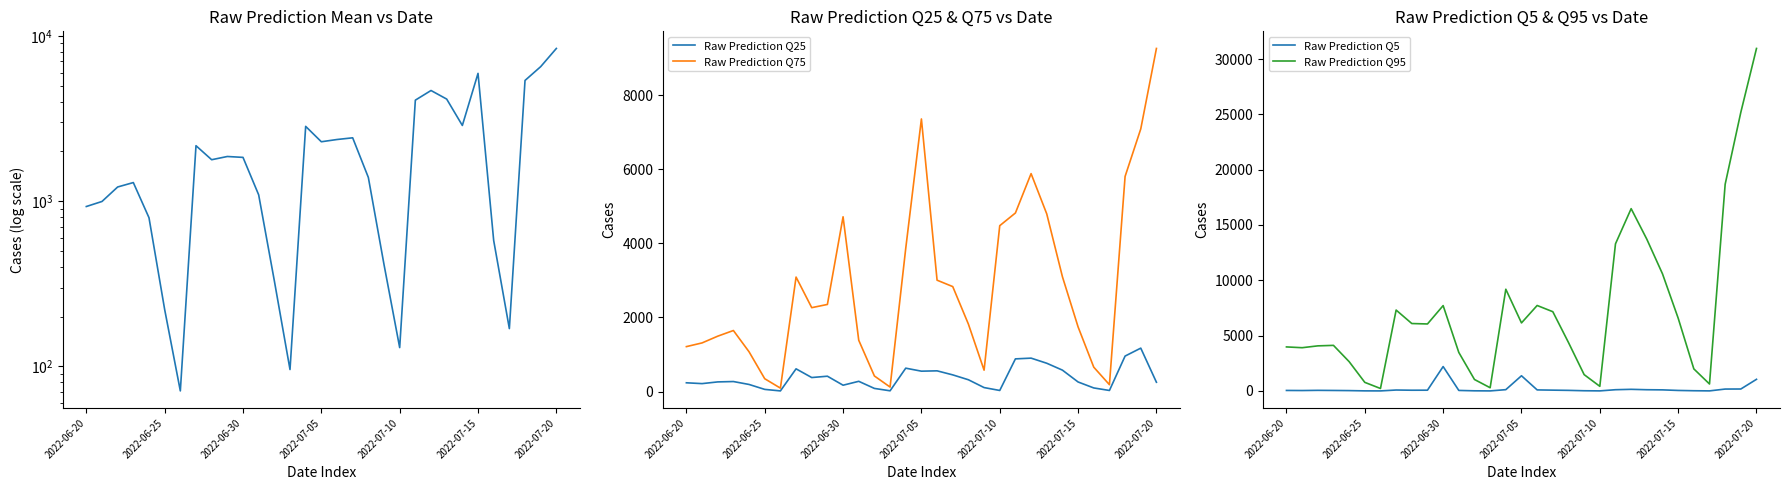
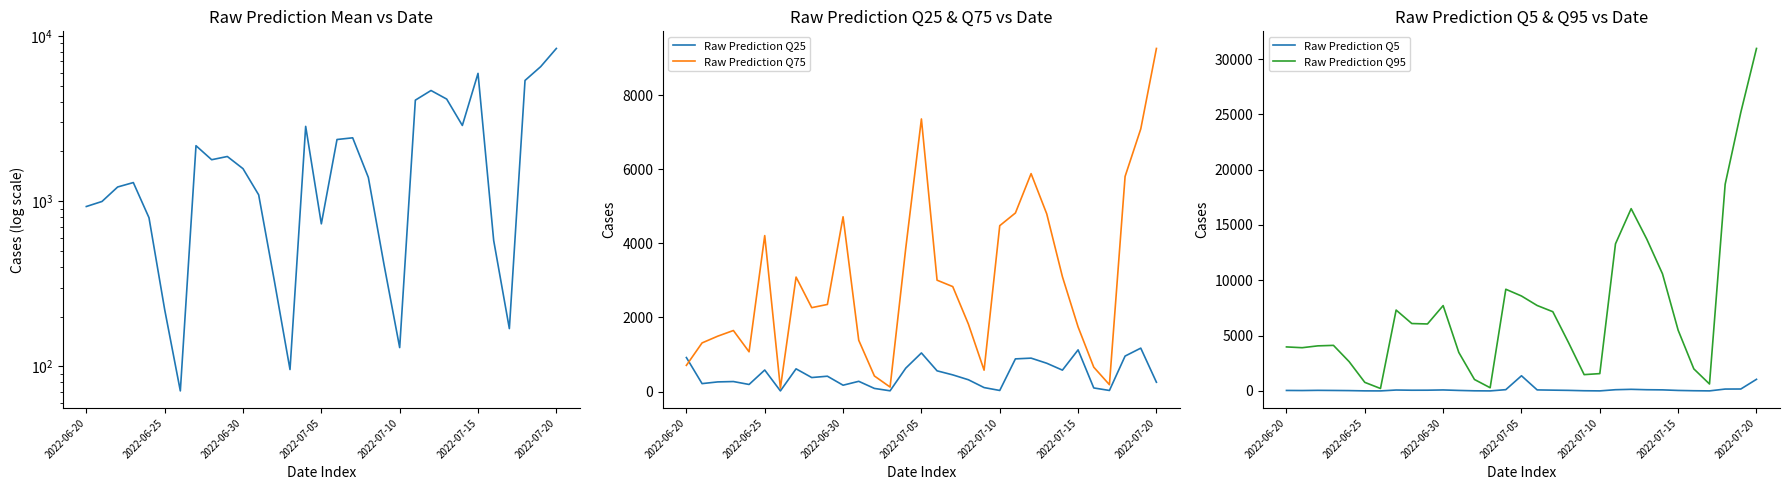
Raw Prediction Mean vs Date, 2022-06-30: 1800 -> 1600
Raw Prediction Mean vs Date, 2022-07-05: 2300 -> 700
Raw Prediction Q25 & Q75 vs Date, Raw Prediction Q25, 2022-06-20: 200 -> 900
Raw Prediction Q25 & Q75 vs Date, Raw Prediction Q75, 2022-06-20: 1200 -> 700
Raw Prediction Q25 & Q75 vs Date, Raw Prediction Q25, 2022-06-25: 100 -> 600
Raw Prediction Q25 & Q75 vs Date, Raw Prediction Q75, 2022-06-25: 300 -> 4200
Raw Prediction Q25 & Q75 vs Date, Raw Prediction Q25, 2022-07-05: 600 -> 1000
Raw Prediction Q25 & Q75 vs Date, Raw Prediction Q25, 2022-07-15: 300 -> 1100
Raw Prediction Q5 & Q95 vs Date, Raw Prediction Q5, 2022-06-30: 2200 -> 100
Raw Prediction Q5 & Q95 vs Date, Raw Prediction Q95, 2022-07-05: 6100 -> 8600
Raw Prediction Q5 & Q95 vs Date, Raw Prediction Q95, 2022-07-10: 400 -> 1600
Raw Prediction Q5 & Q95 vs Date, Raw Prediction Q95, 2022-07-15: 6600 -> 5500
